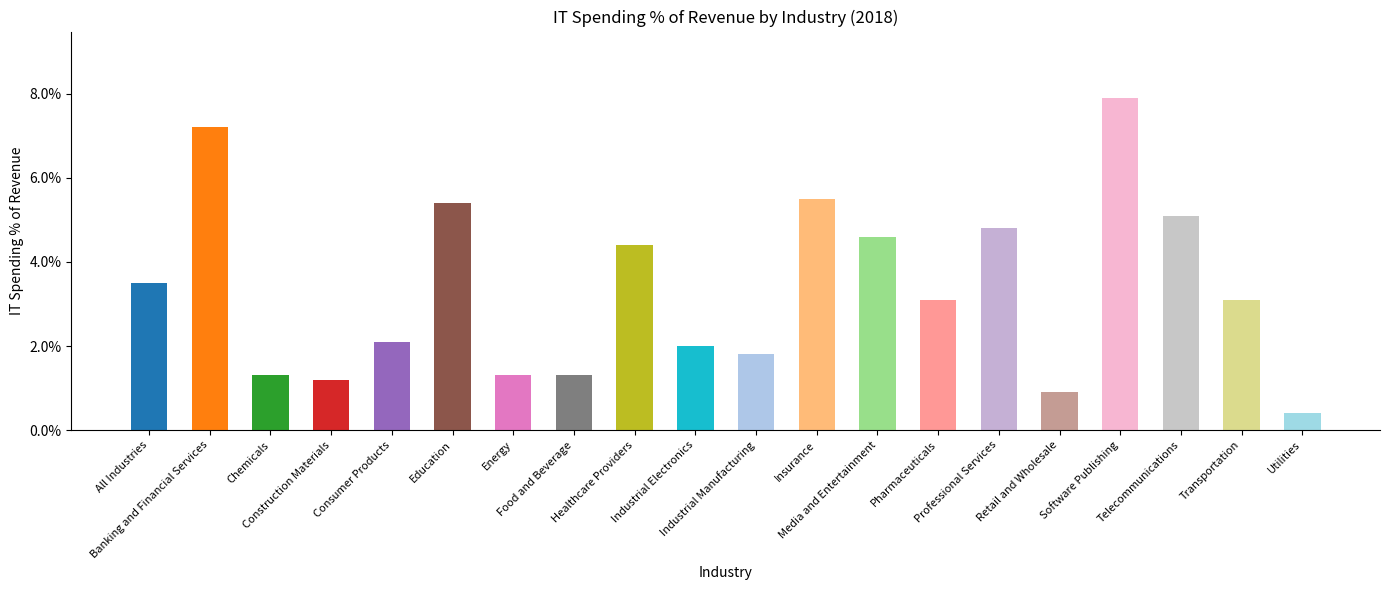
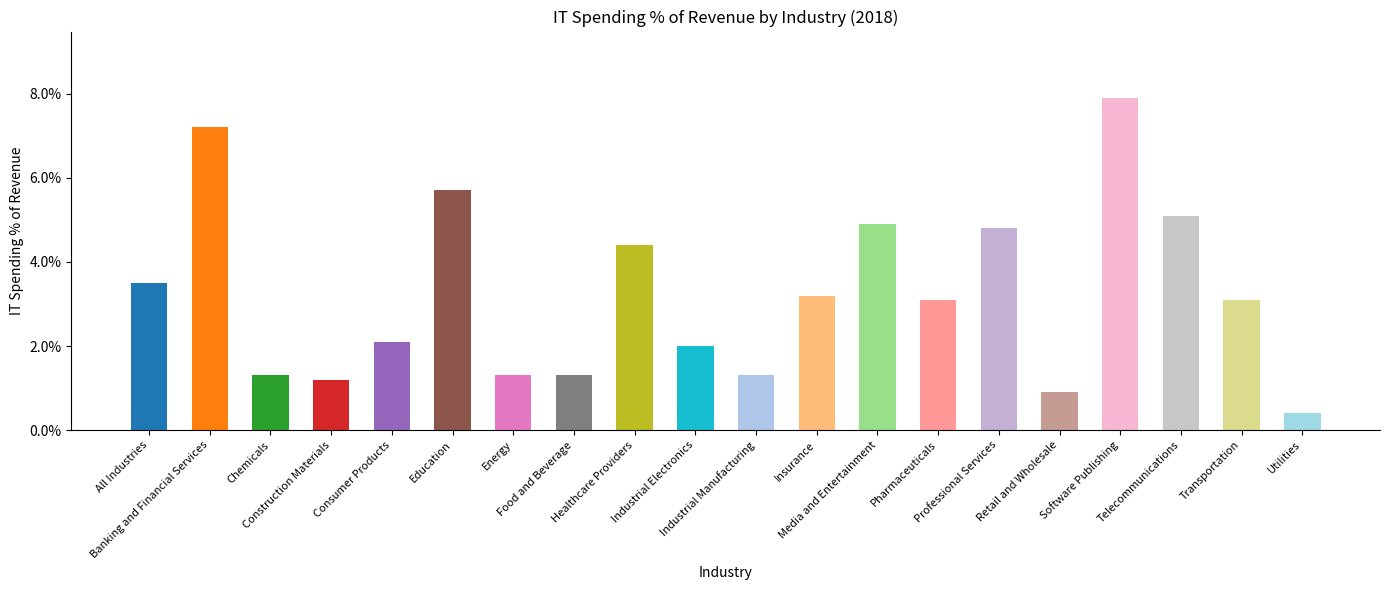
Education: 5.4% -> 5.7%
Industrial Manufacturing: 1.8% -> 1.3%
Insurance: 5.5% -> 3.2%
Media and Entertainment: 4.6% -> 4.9%
